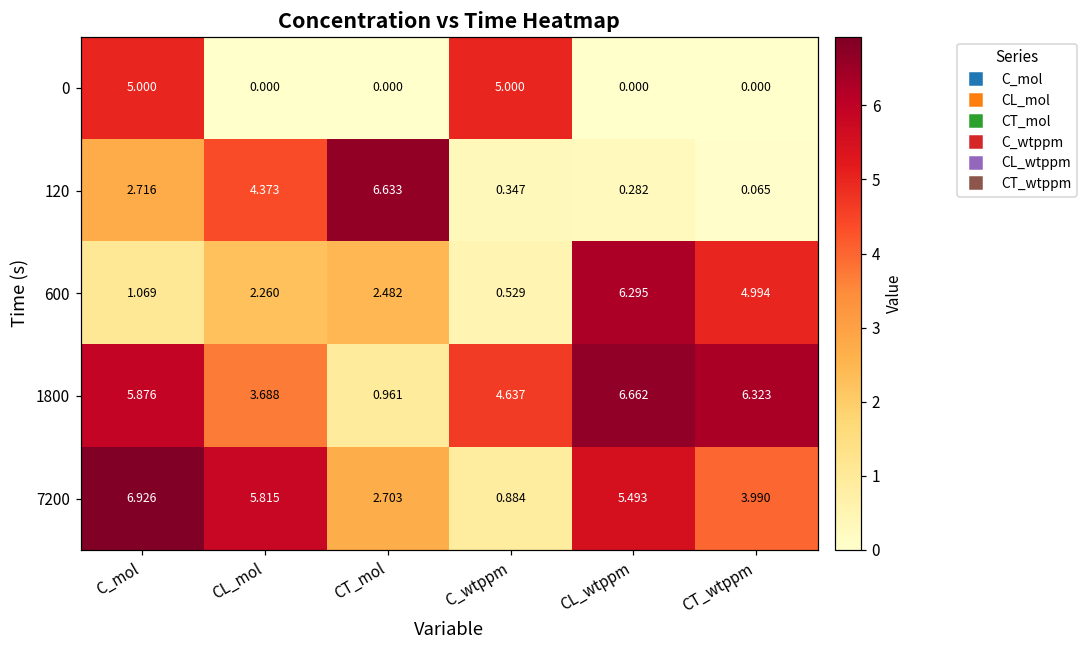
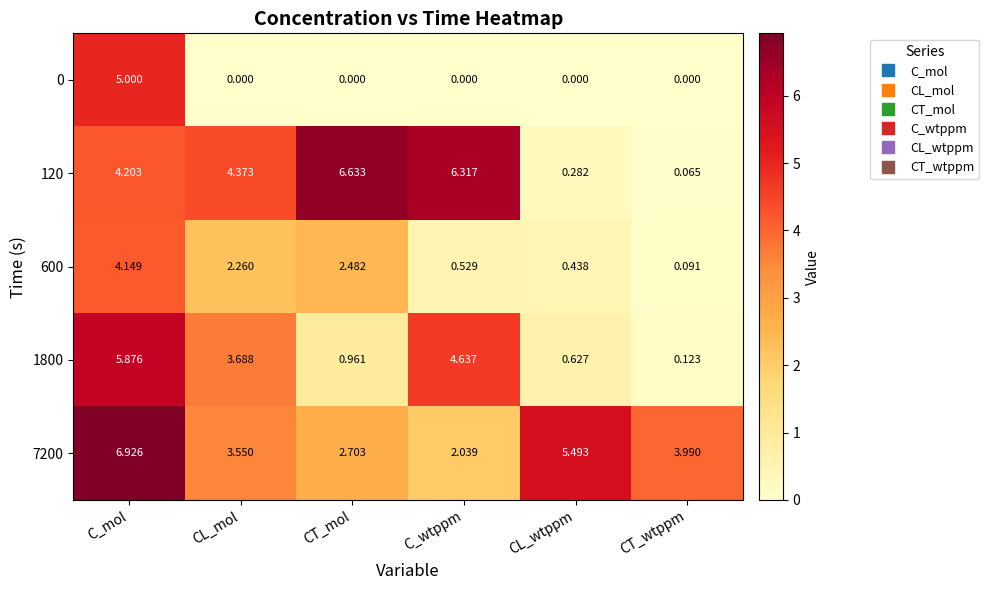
0, C_wtppm: 5.000 -> 0.000
120, C_mol: 2.716 -> 4.203
120, C_wtppm: 0.347 -> 6.317
600, C_mol: 1.069 -> 4.149
600, CL_wtppm: 6.295 -> 0.438
600, CT_wtppm: 4.994 -> 0.091
1800, CL_wtppm: 6.662 -> 0.627
1800, CT_wtppm: 6.323 -> 0.123
7200, CL_mol: 5.815 -> 3.550
7200, C_wtppm: 0.884 -> 2.039
